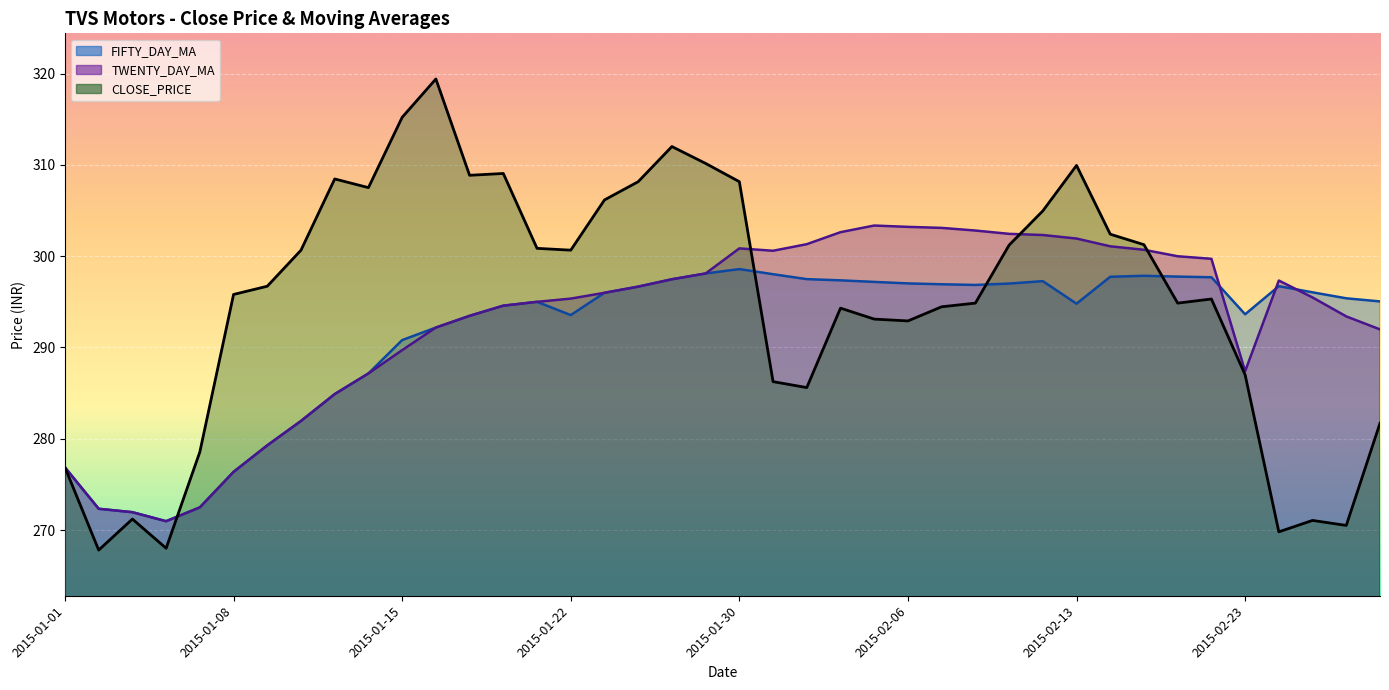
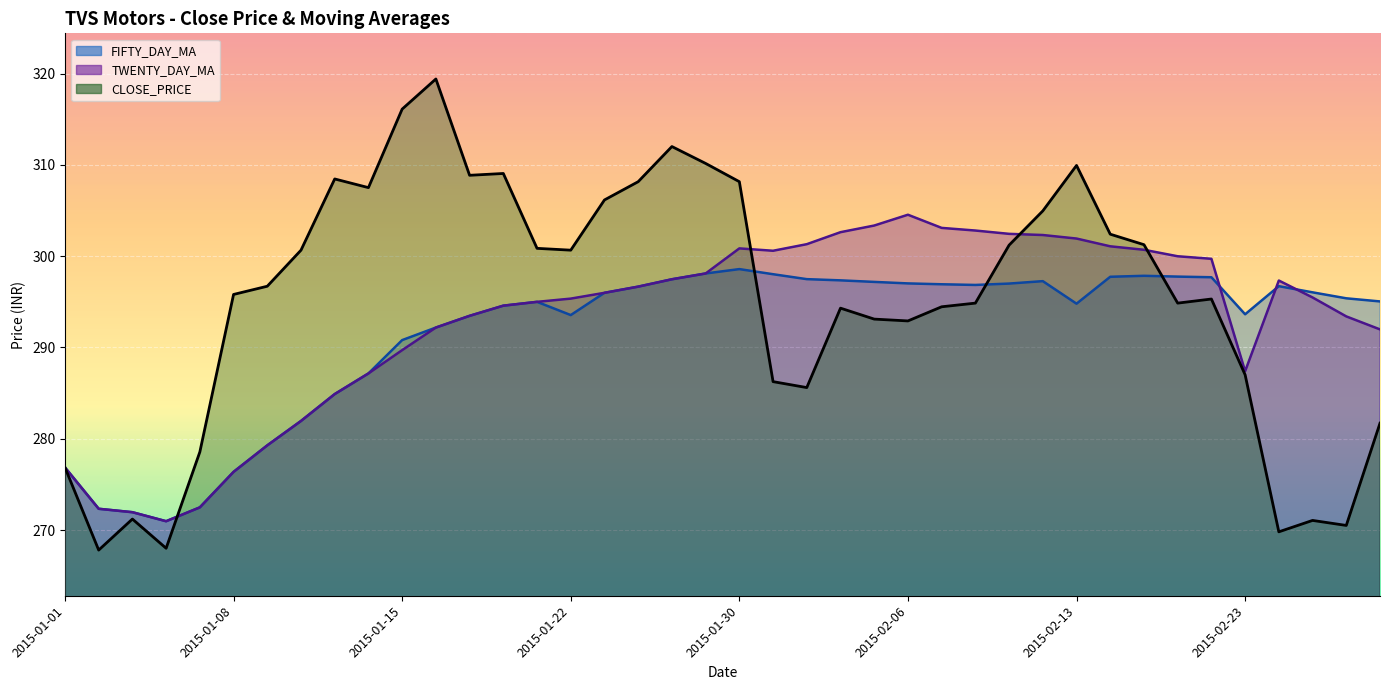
CLOSE_PRICE, 2015-01-15: 315 -> 316
TWENTY_DAY_MA, 2015-02-06: 303 -> 305
